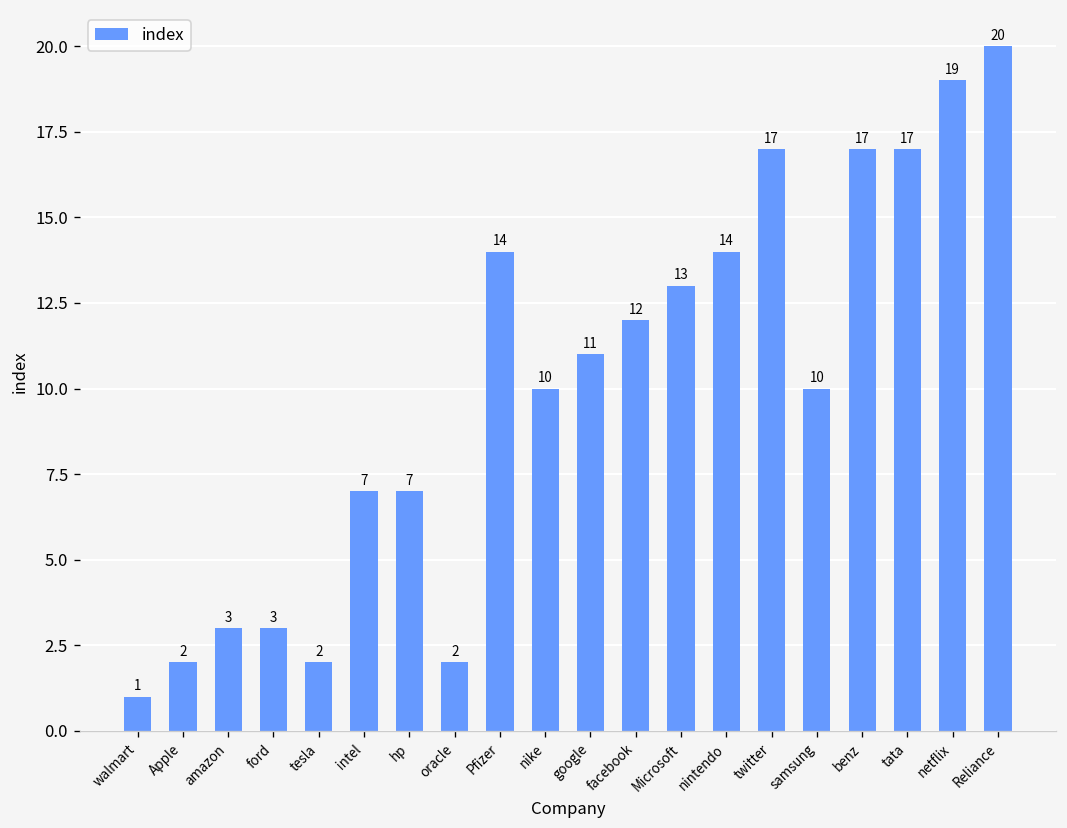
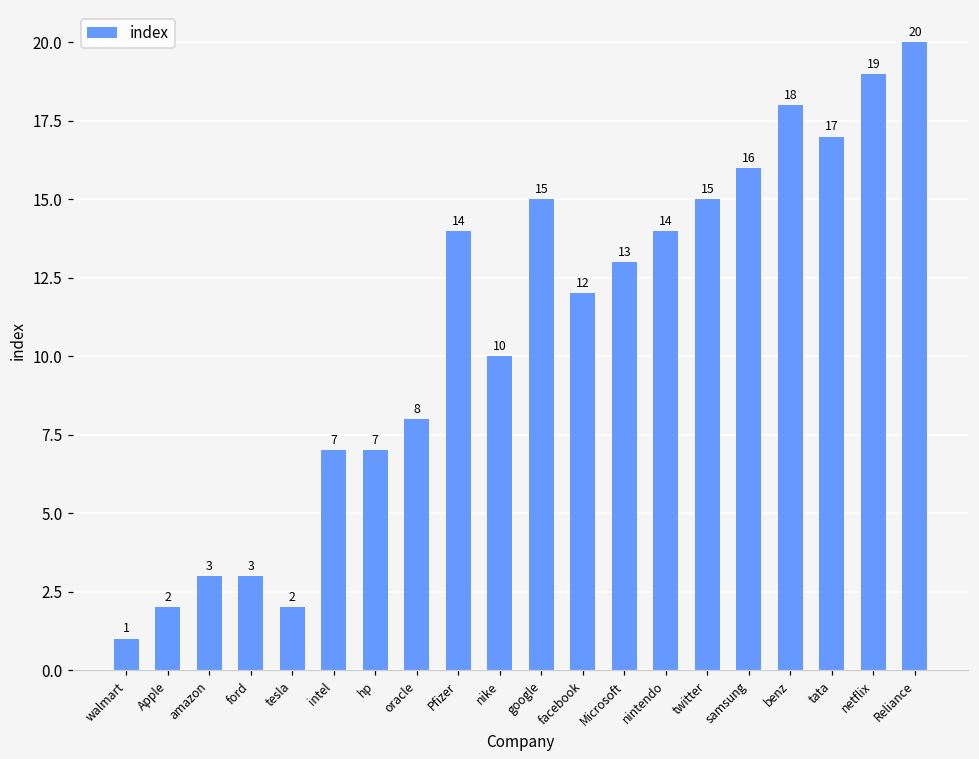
oracle: 2 -> 8
google: 11 -> 15
twitter: 17 -> 15
samsung: 10 -> 16
benz: 17 -> 18
